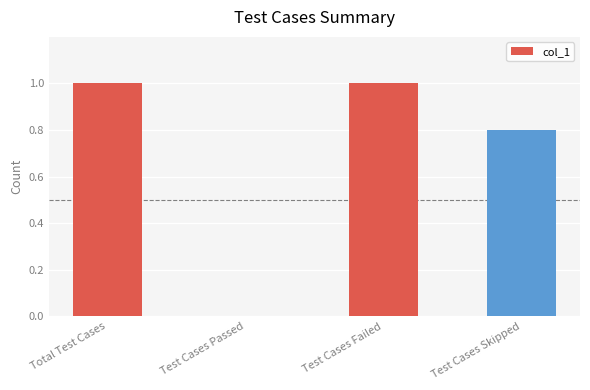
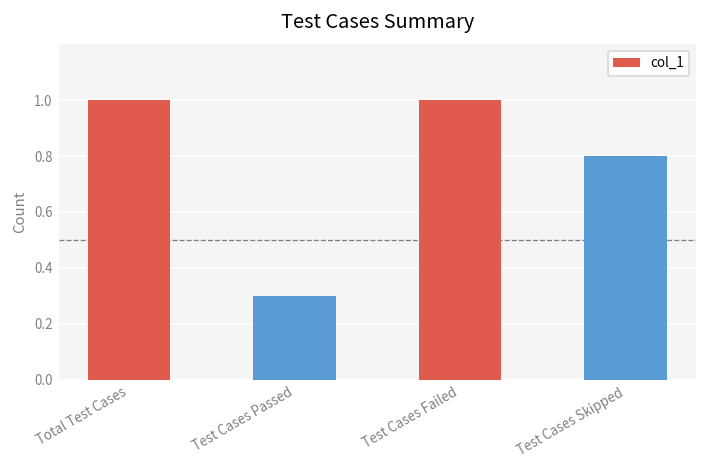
Test Cases Passed: 0.0 -> 0.3
